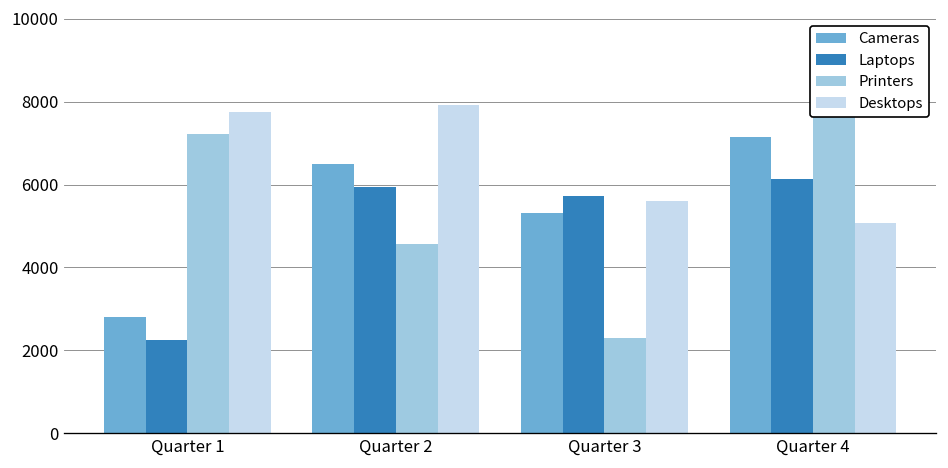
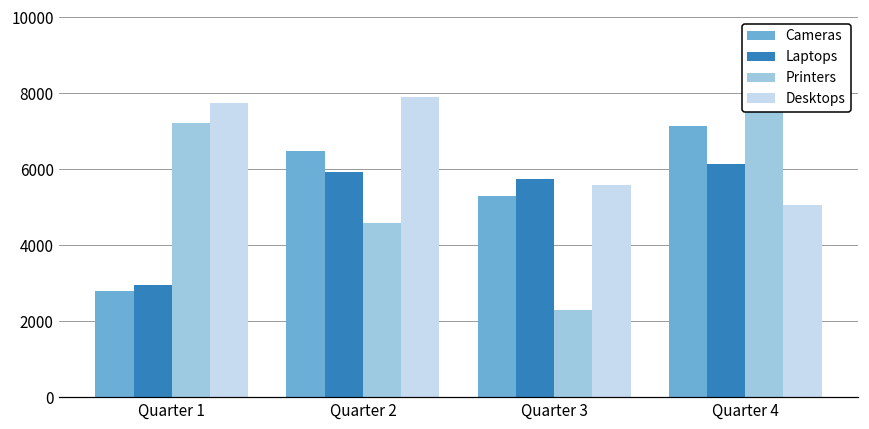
Laptops, Quarter 1: 2300 -> 2900
